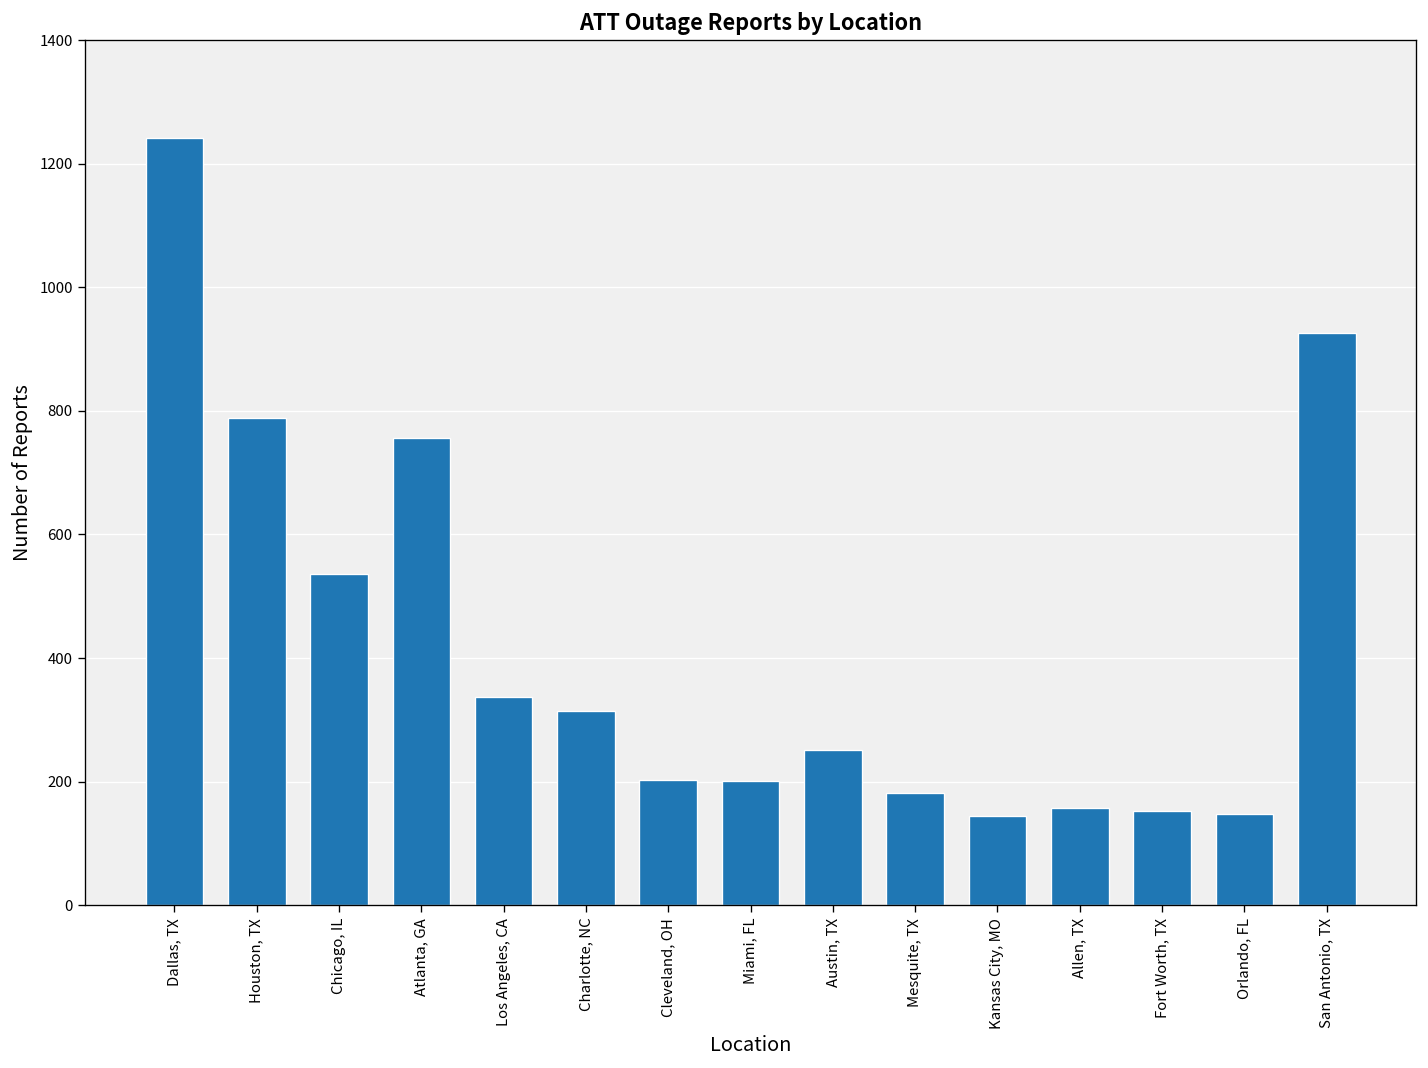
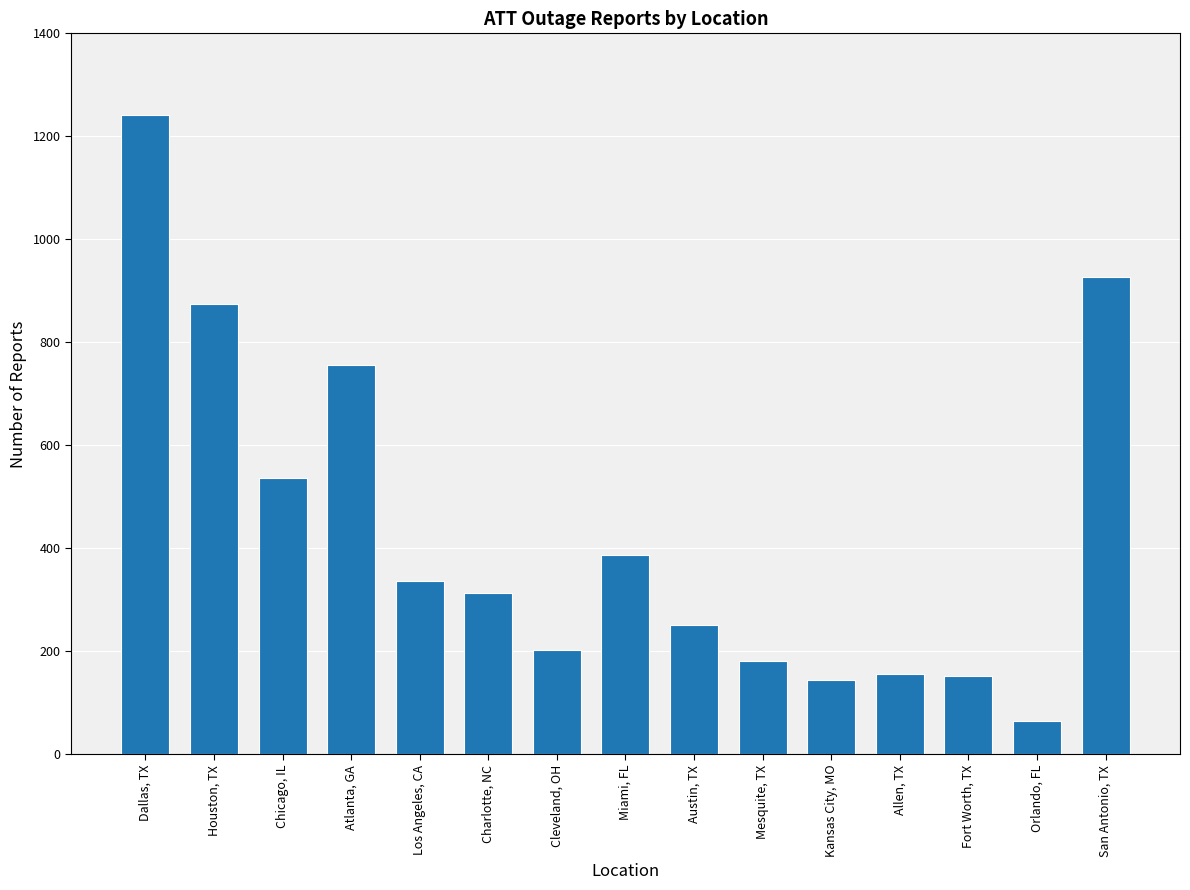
Houston, TX: 790 -> 880
Miami, FL: 200 -> 390
Orlando, FL: 150 -> 70
